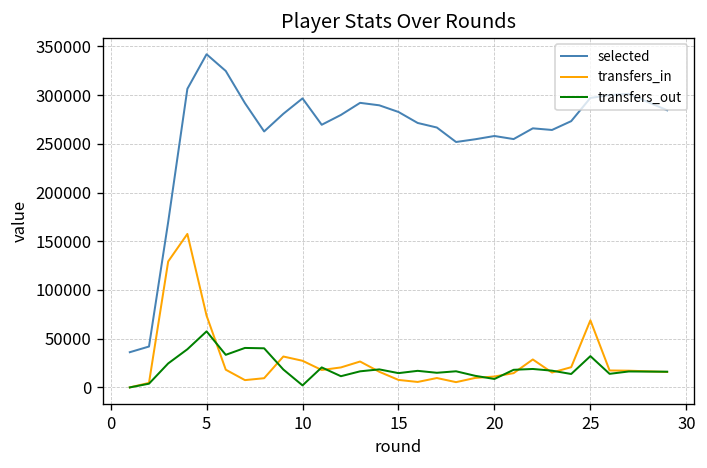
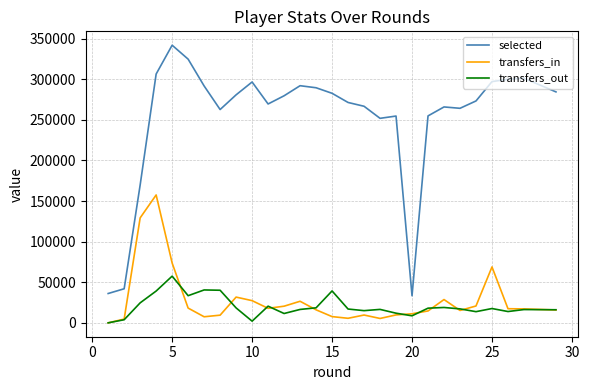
transfers_out, 15: 10000 -> 40000
selected, 20: 260000 -> 30000
transfers_out, 25: 30000 -> 20000
